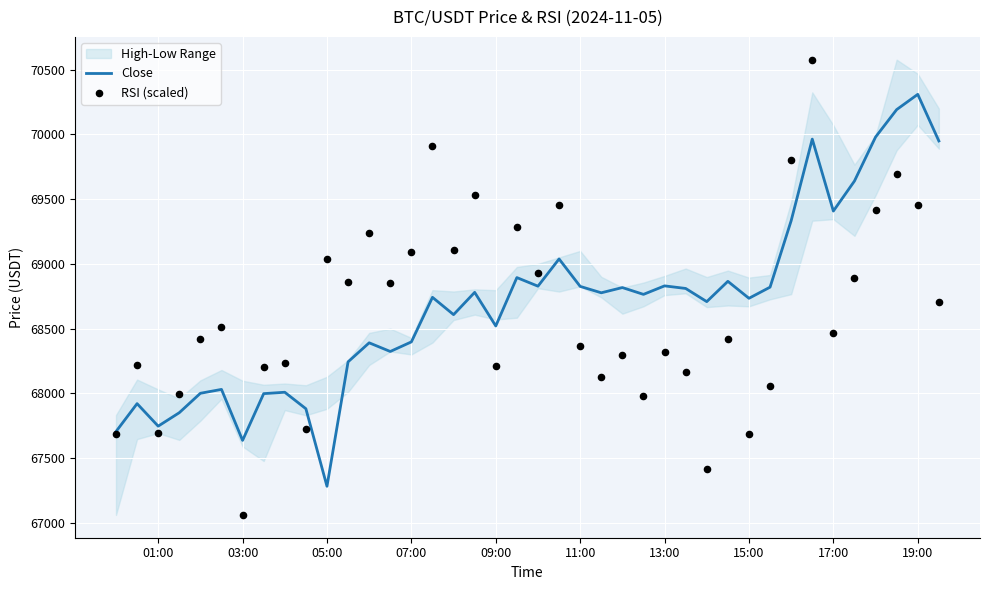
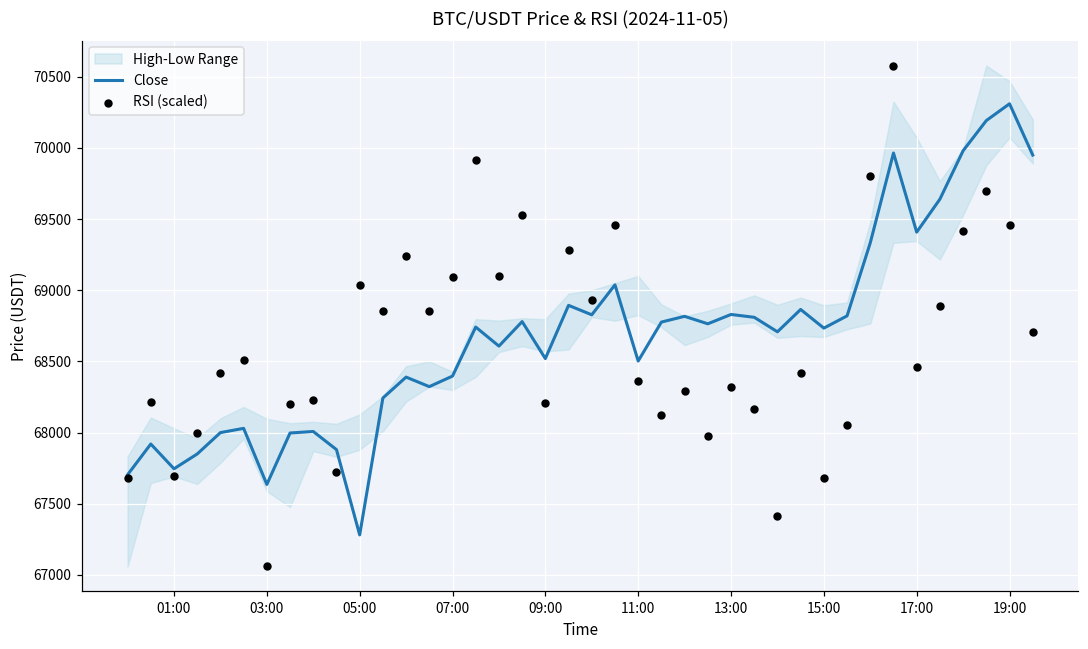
Close, 11:00: 68830 -> 68500
